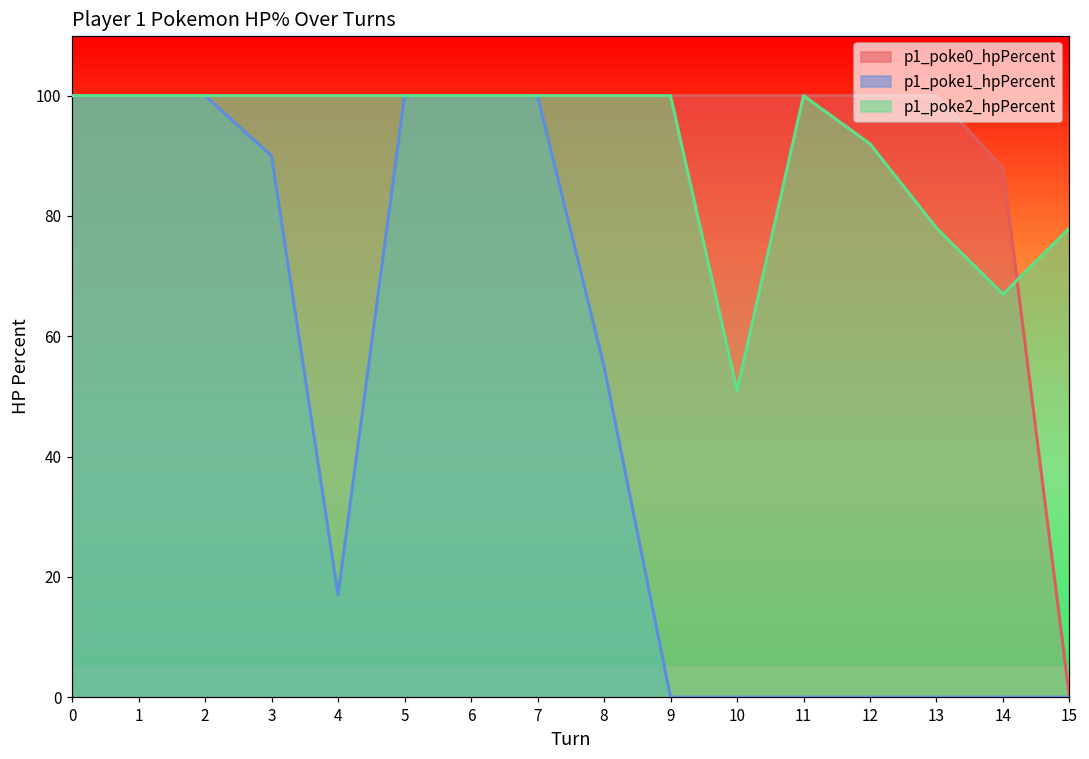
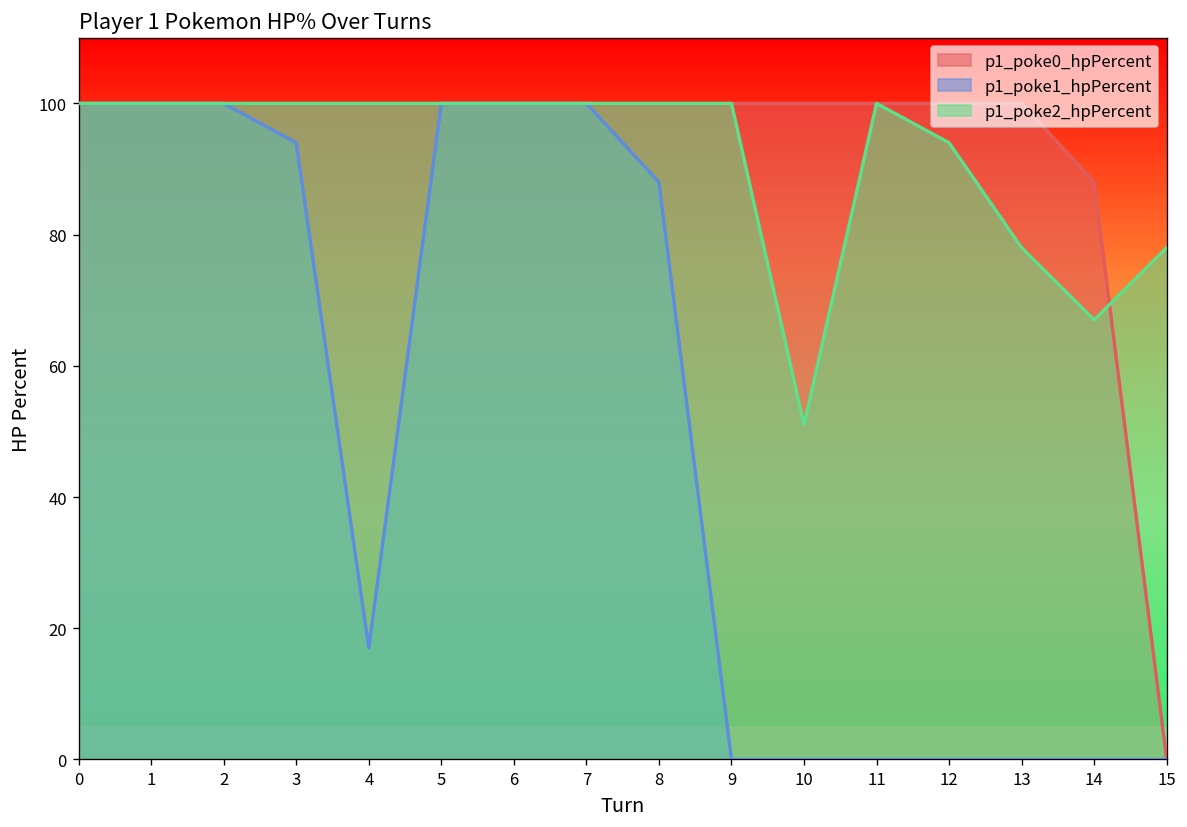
p1_poke1_hpPercent, 3: 90 -> 94
p1_poke1_hpPercent, 8: 55 -> 88
p1_poke2_hpPercent, 12: 92 -> 94
